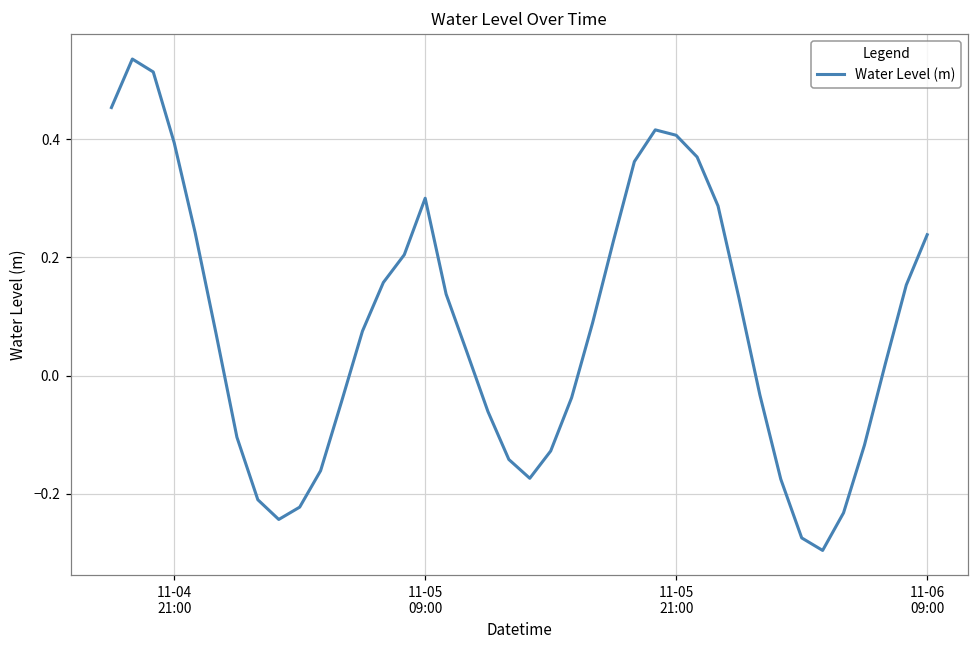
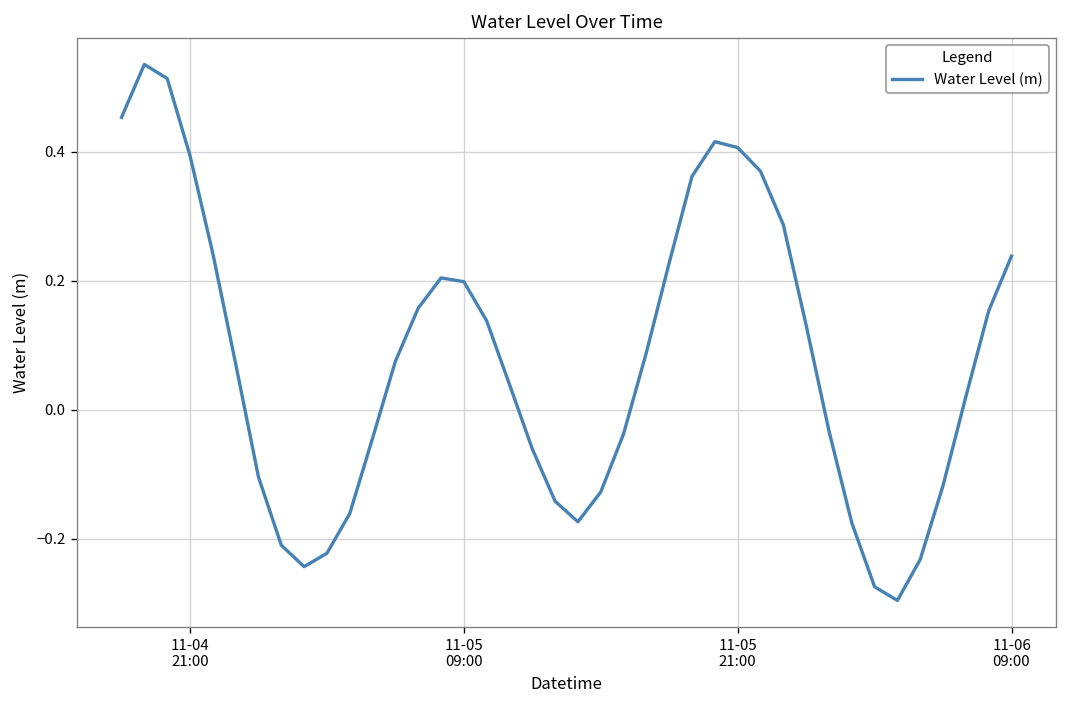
11-05 09:00: 0.30 -> 0.20
